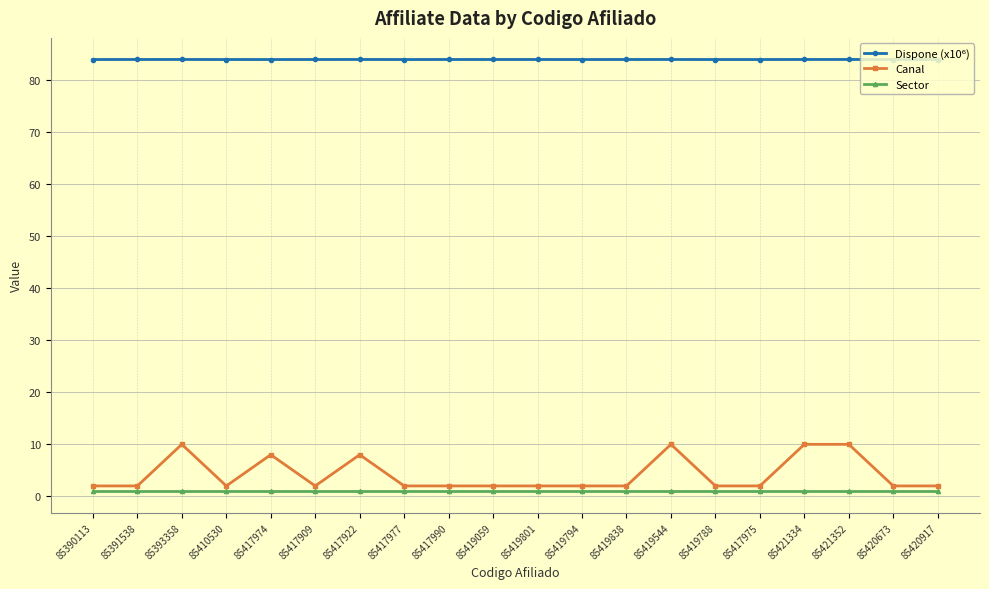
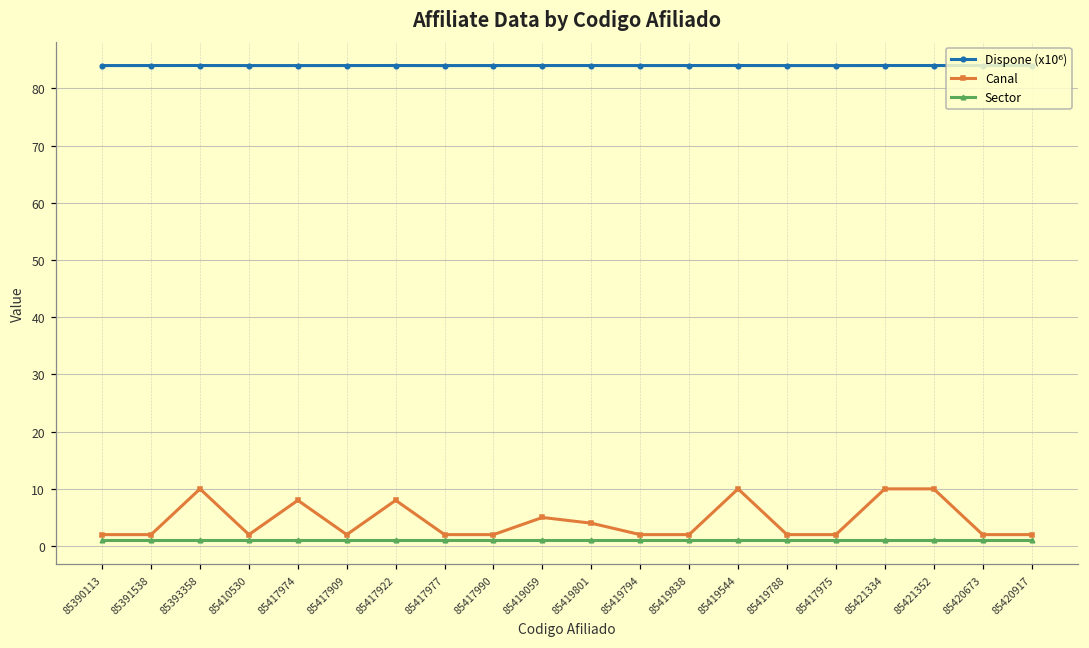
Canal, 85419059: 2 -> 5
Canal, 85419801: 2 -> 4
